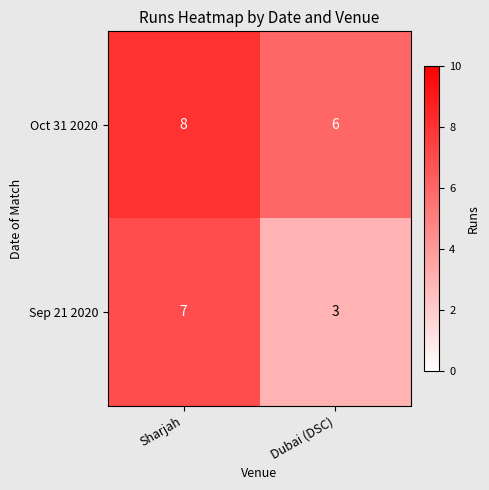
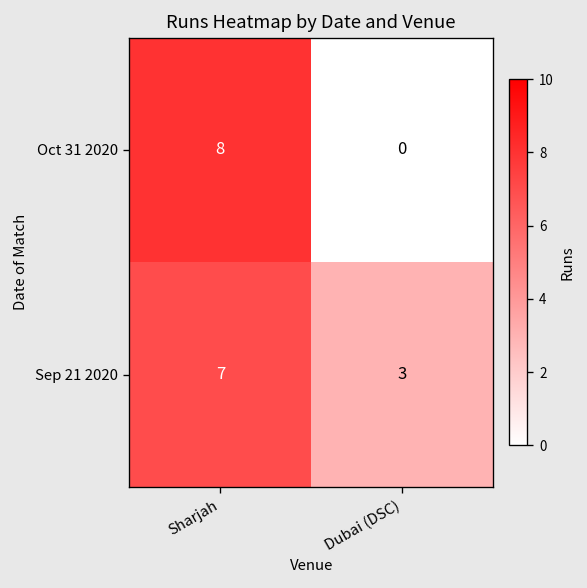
Oct 31 2020, Dubai (DSC): 6 -> 0
